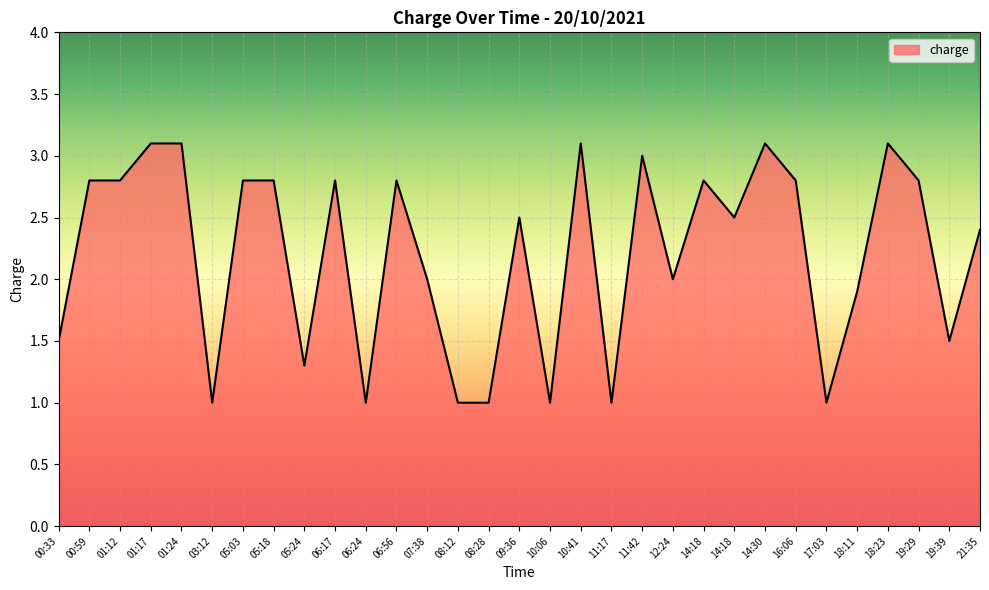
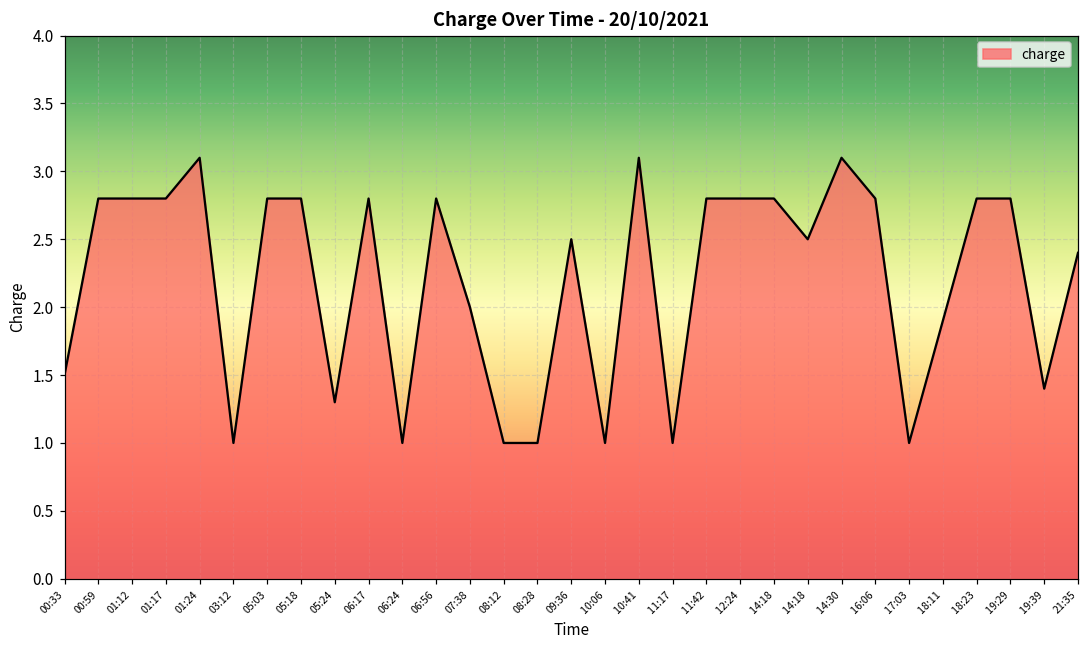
01:17: 3.1 -> 2.8
11:42: 3.0 -> 2.8
12:24: 2.0 -> 2.8
18:23: 3.1 -> 2.8
19:39: 1.5 -> 1.4
